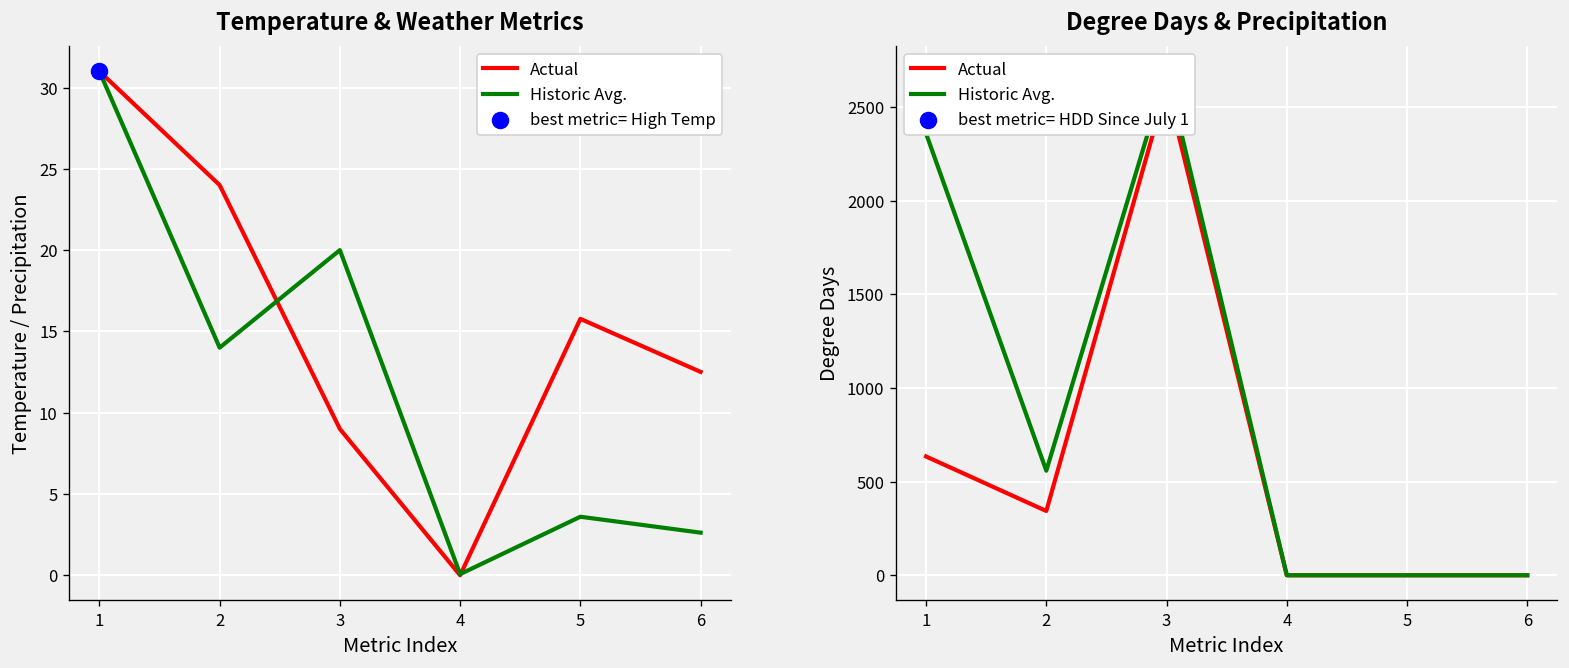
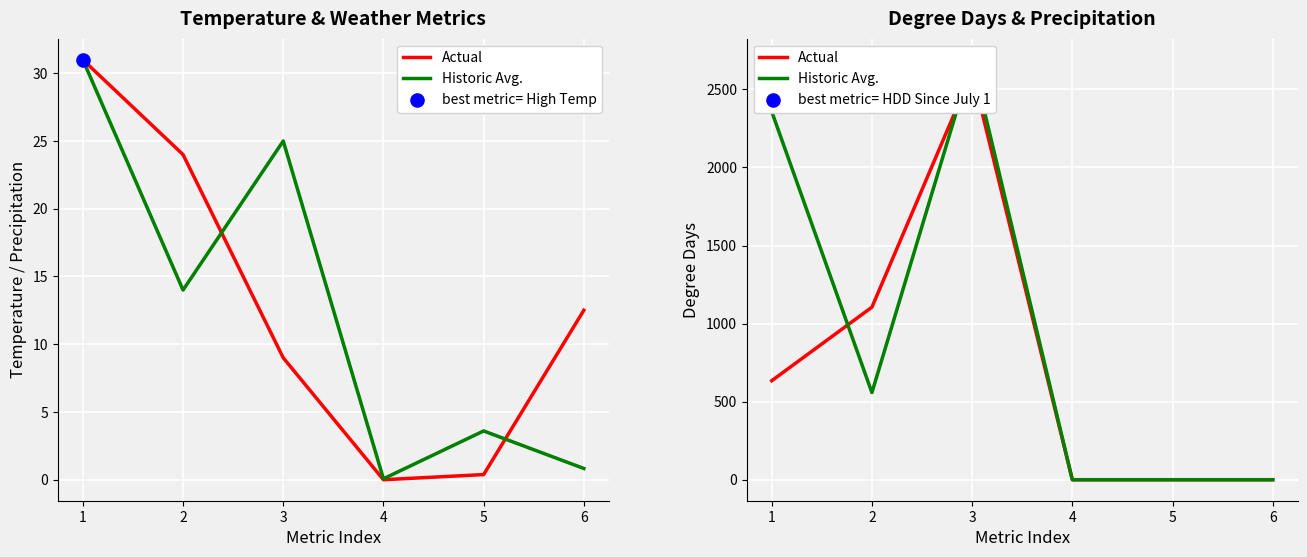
Temperature & Weather Metrics, Historic Avg., 3: 20 -> 25
Temperature & Weather Metrics, Actual, 5: 15.8 -> 0.4
Temperature & Weather Metrics, Historic Avg., 6: 2.6 -> 0.8
Degree Days & Precipitation, Actual, 2: 340 -> 1110
